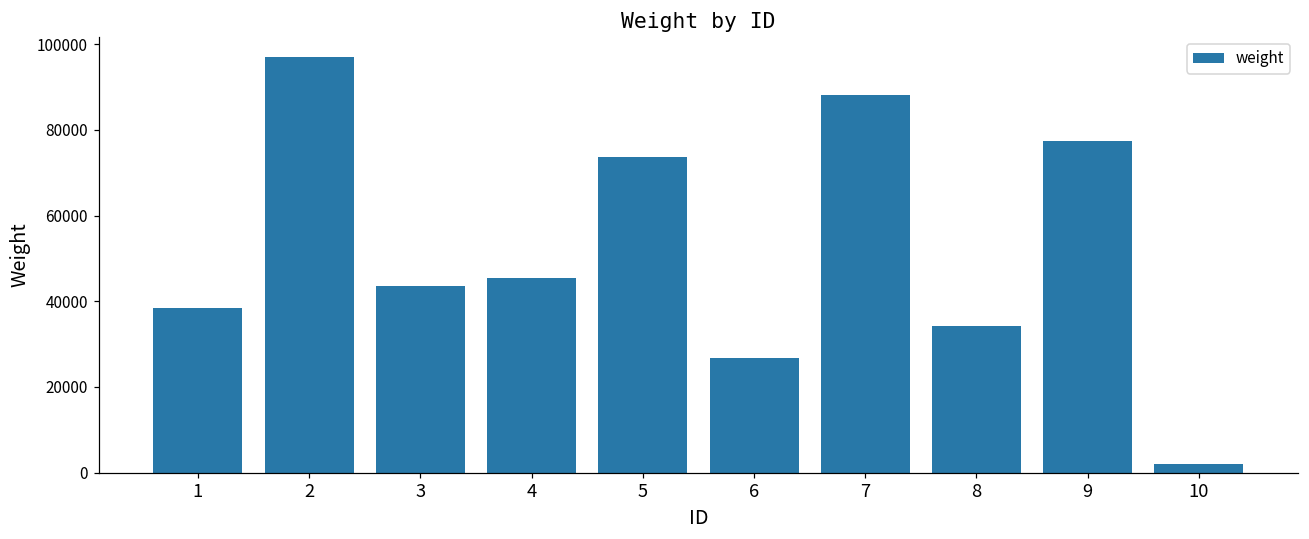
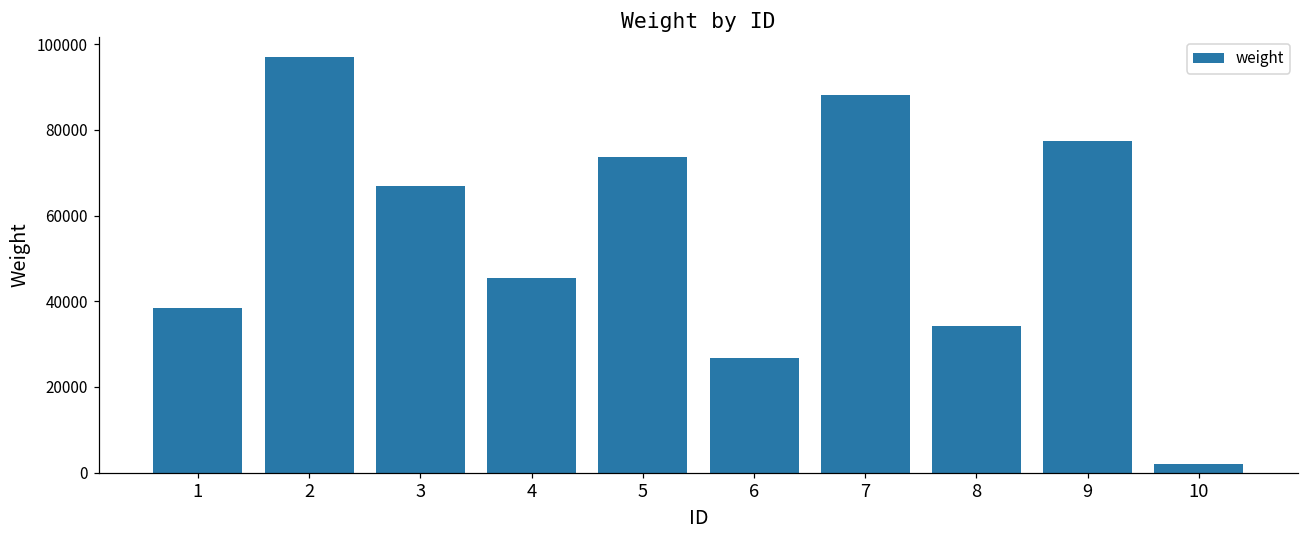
3: 44000 -> 67000
